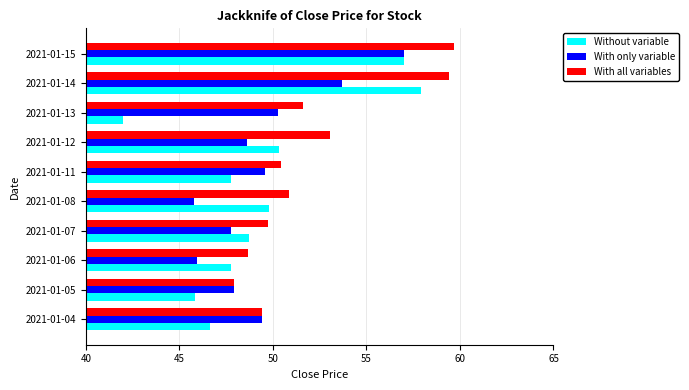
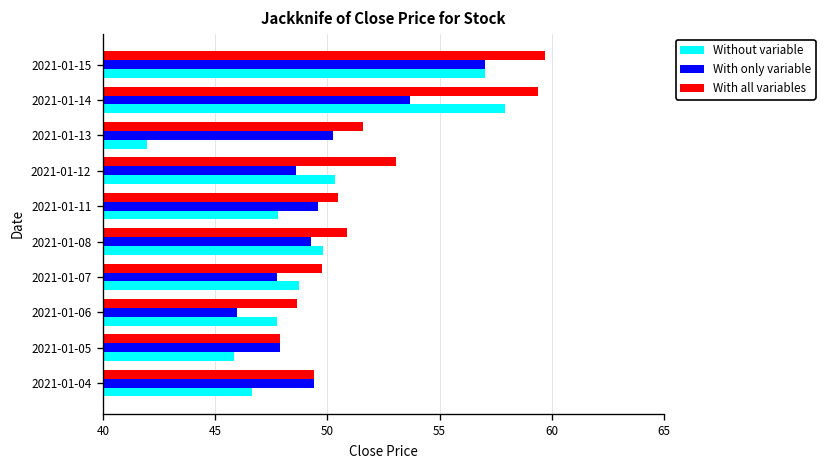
With only variable, 2021-01-08: 45.8 -> 49.3
